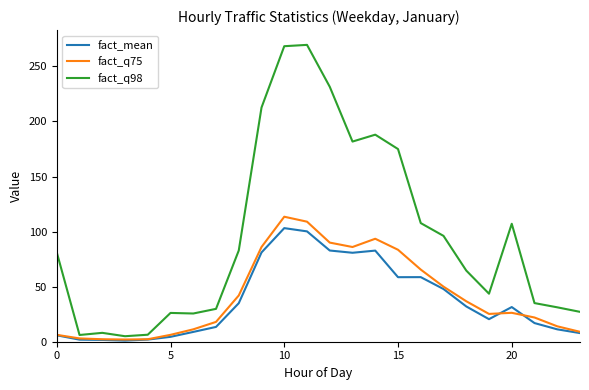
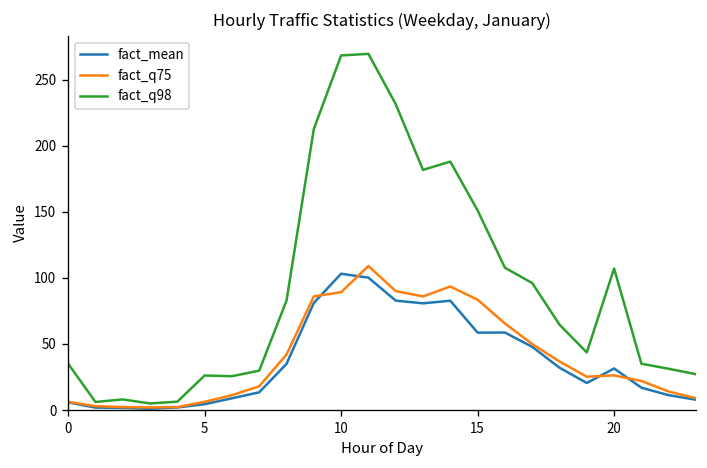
fact_q98, 0: 81 -> 35
fact_q75, 10: 114 -> 89
fact_q98, 15: 175 -> 151
